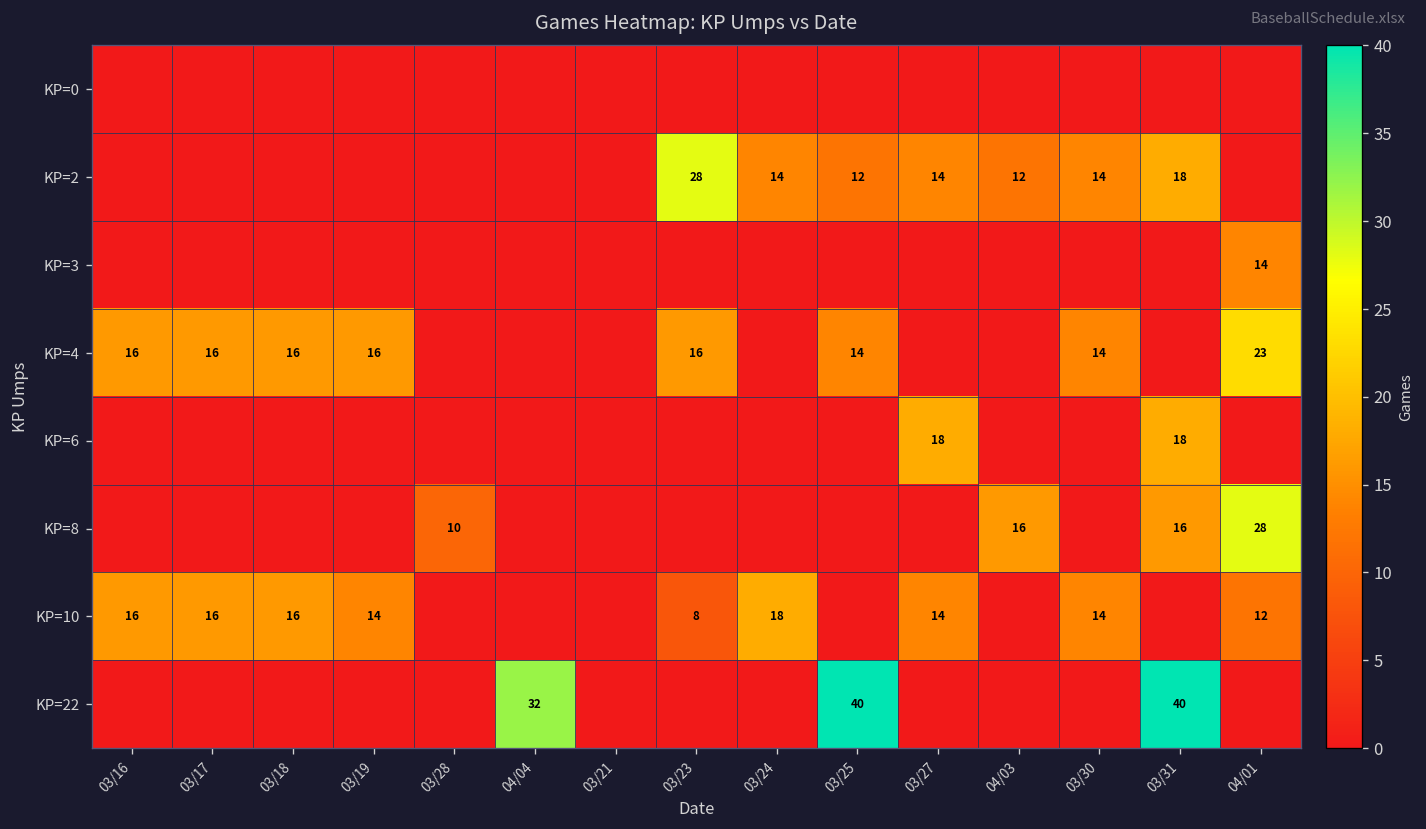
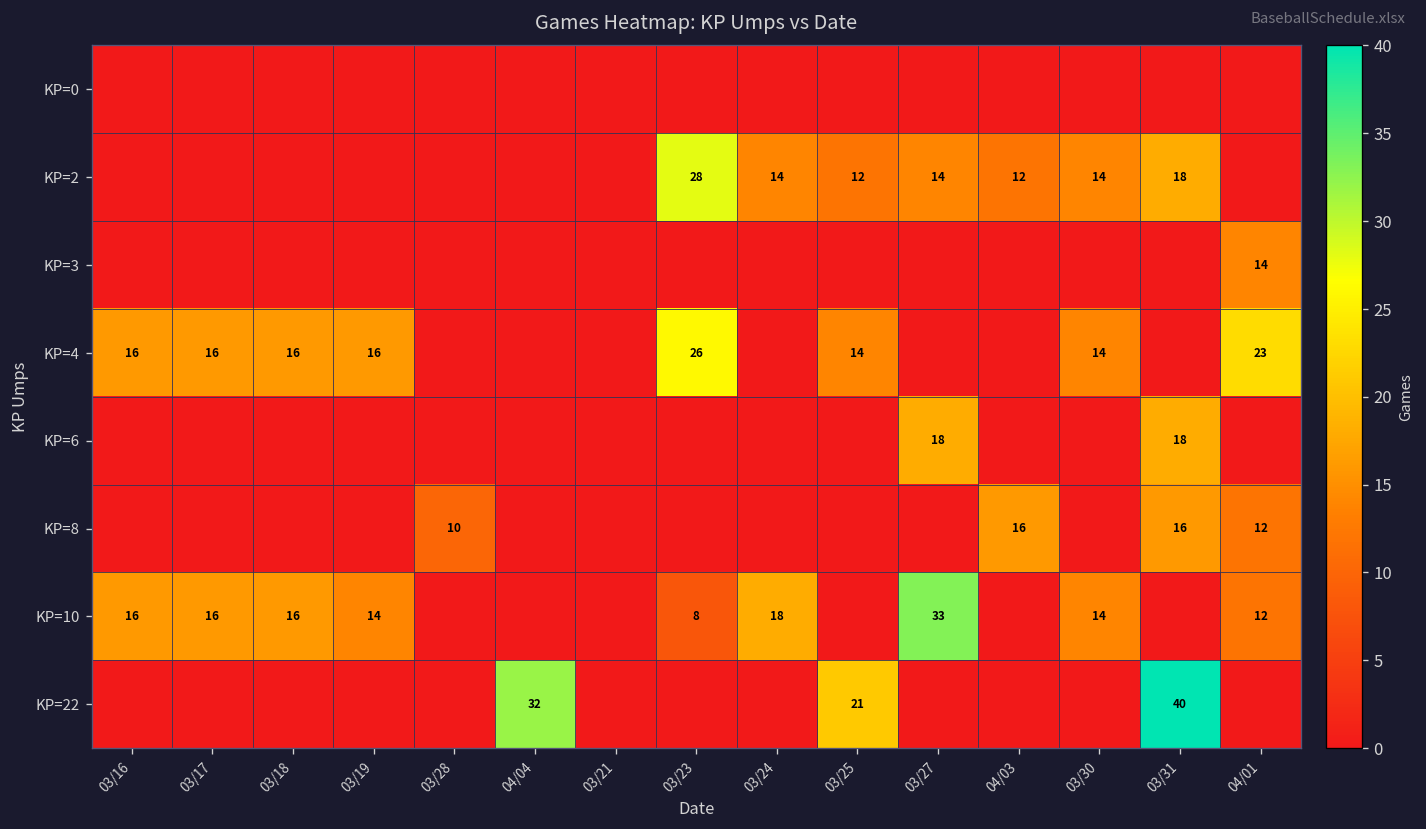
KP=4, 03/23: 16 -> 26
KP=8, 04/01: 28 -> 12
KP=10, 03/27: 14 -> 33
KP=22, 03/25: 40 -> 21
